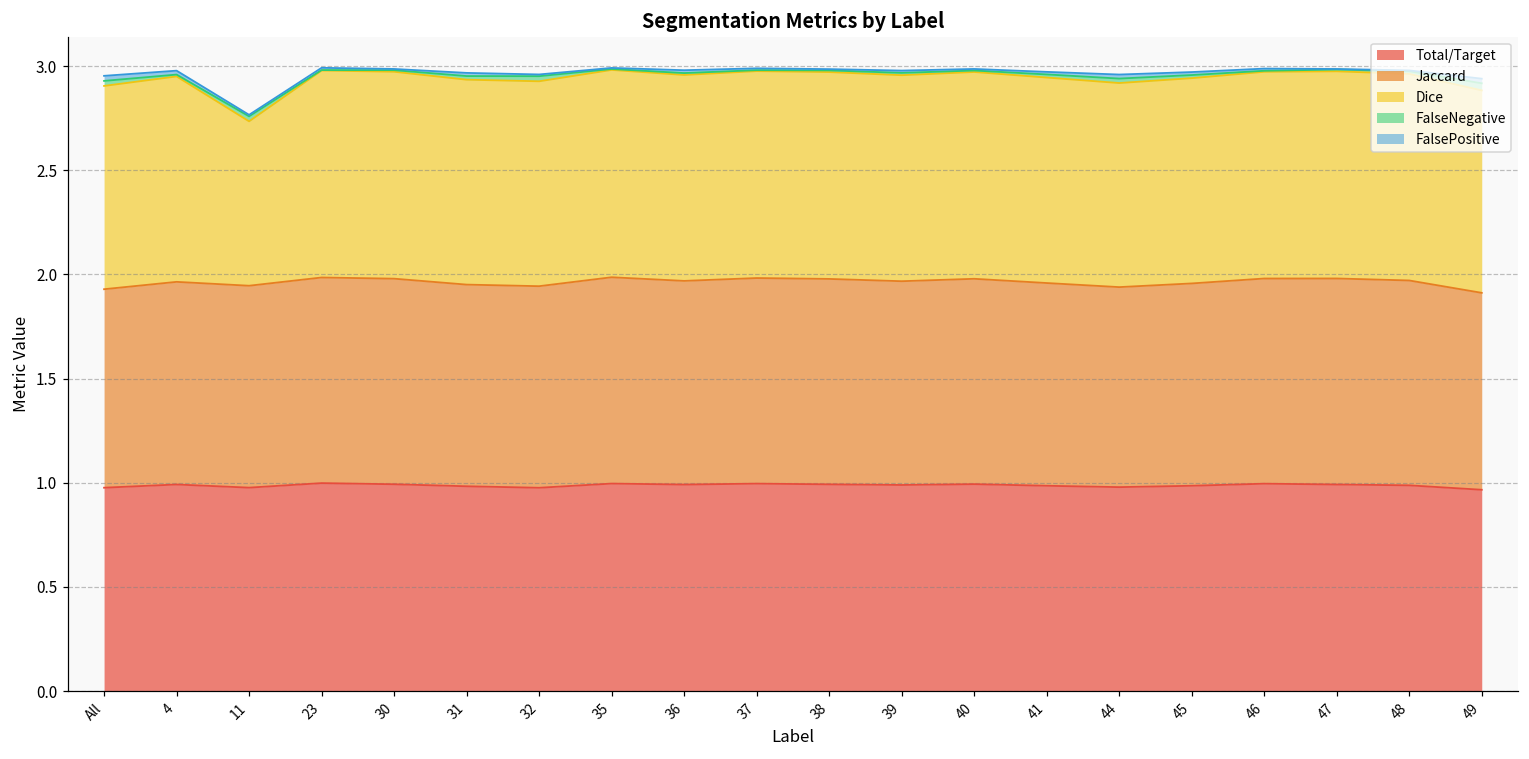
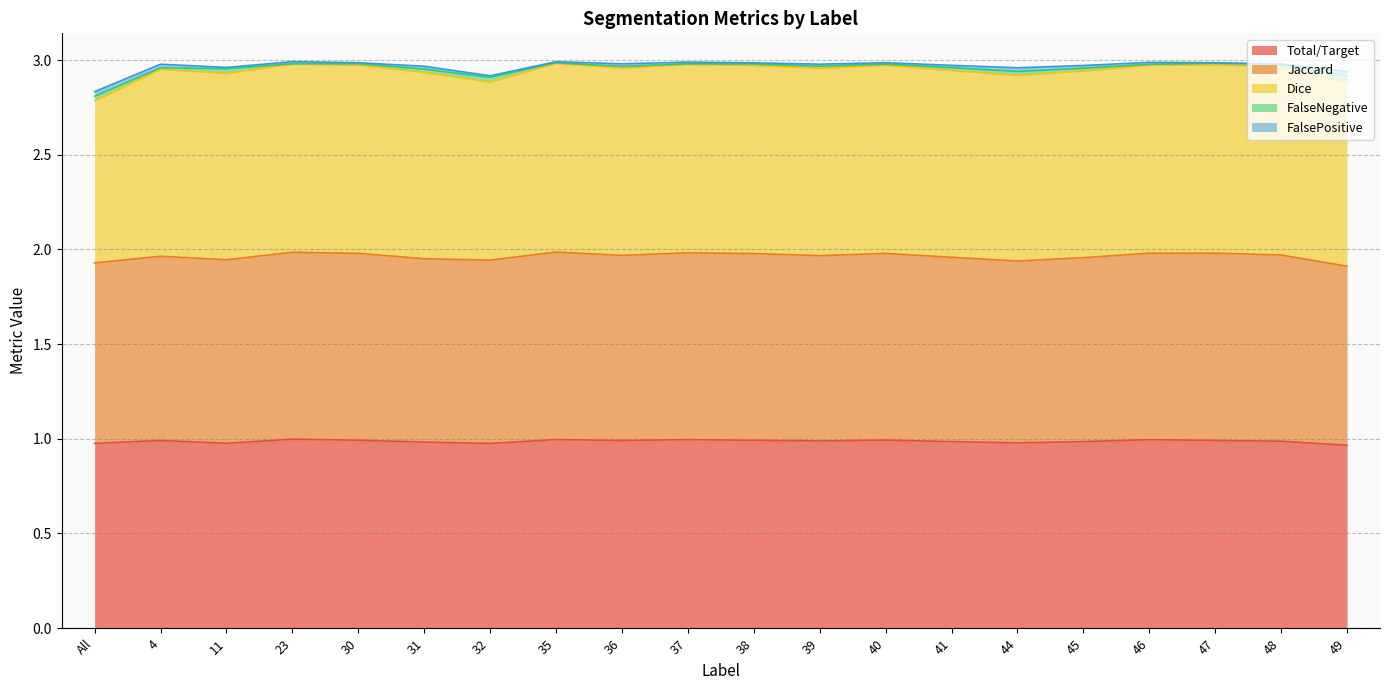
Dice, All: 0.98 -> 0.86
Dice, 11: 0.79 -> 0.98
Dice, 32: 0.98 -> 0.94
